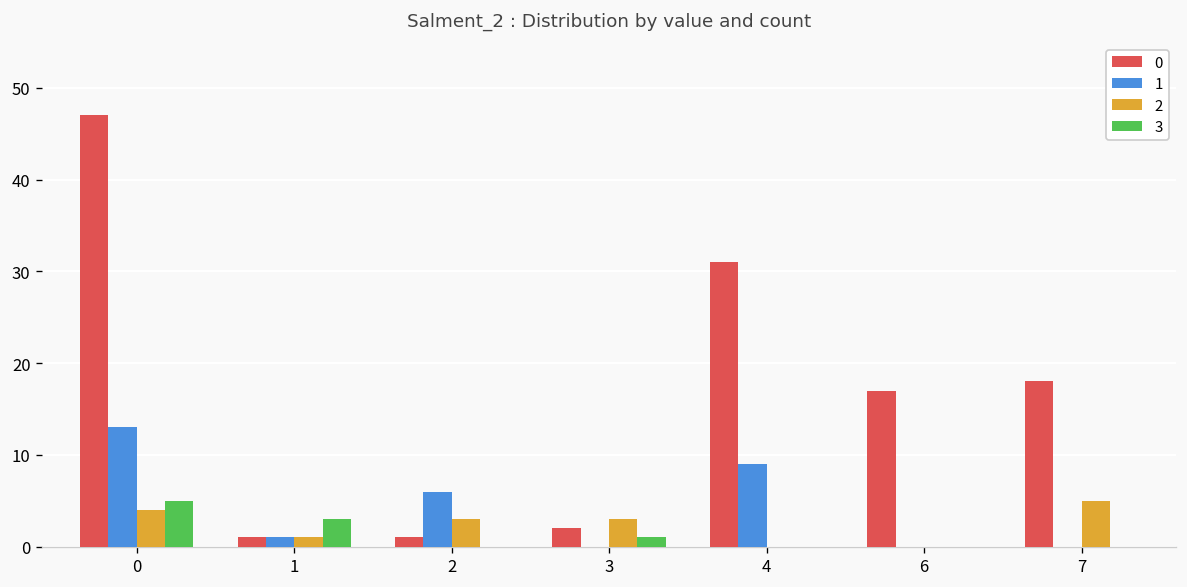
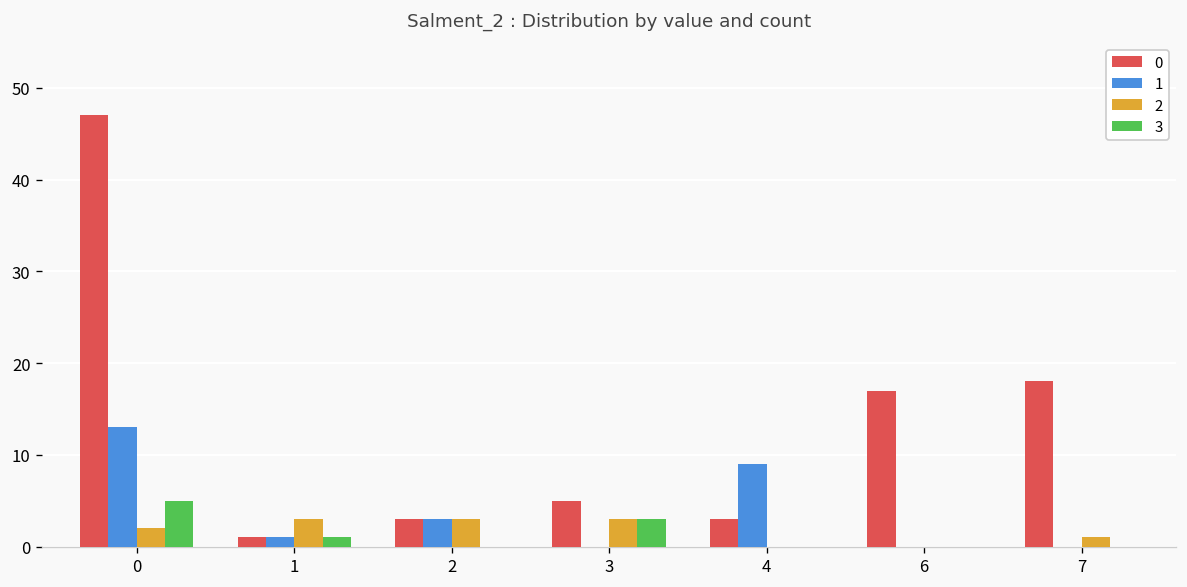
2, 0: 4 -> 2
2, 1: 1 -> 3
3, 1: 3 -> 1
0, 2: 1 -> 3
1, 2: 6 -> 3
0, 3: 2 -> 5
3, 3: 1 -> 3
0, 4: 31 -> 3
2, 7: 5 -> 1
